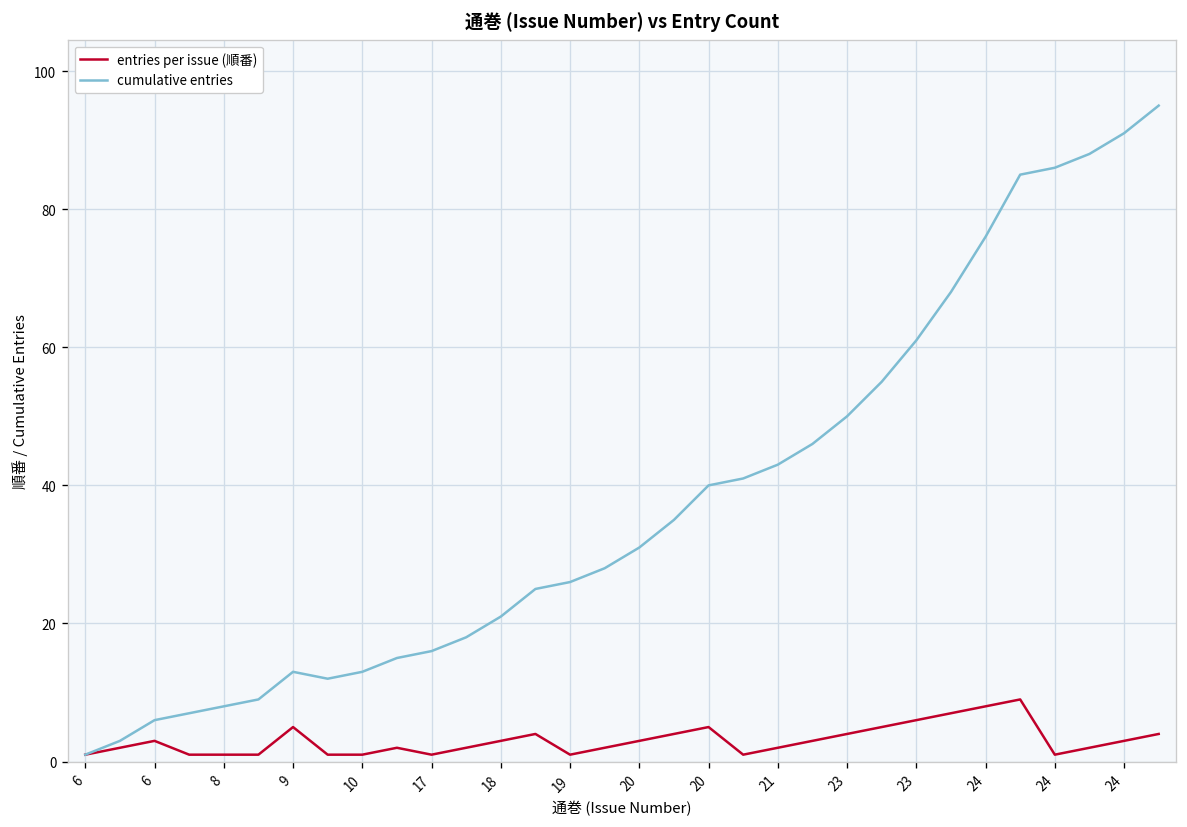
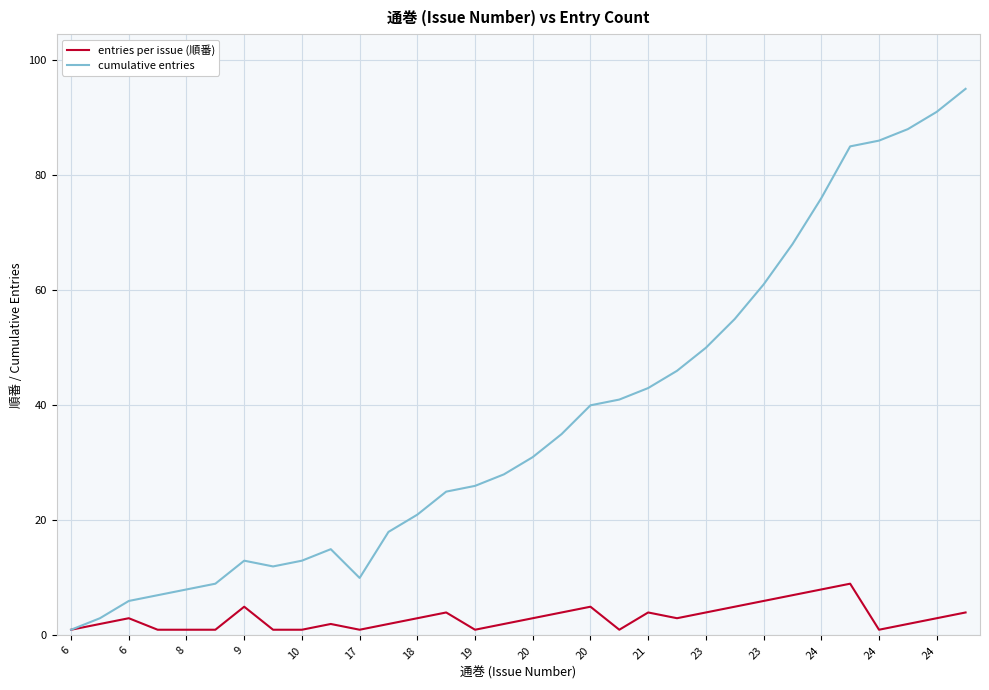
cumulative entries, 17: 16 -> 10
entries per issue (順番), 21: 2 -> 4
